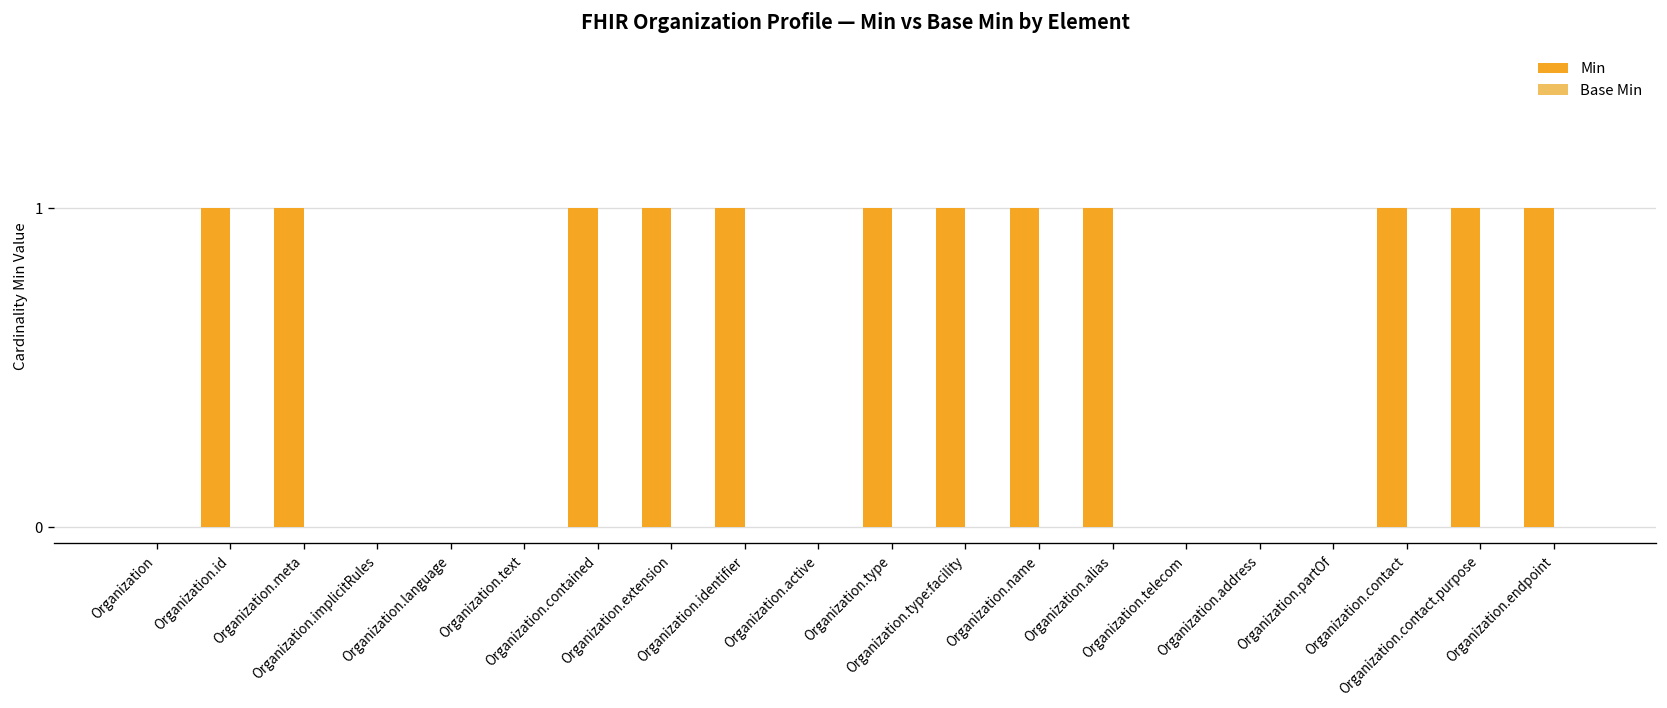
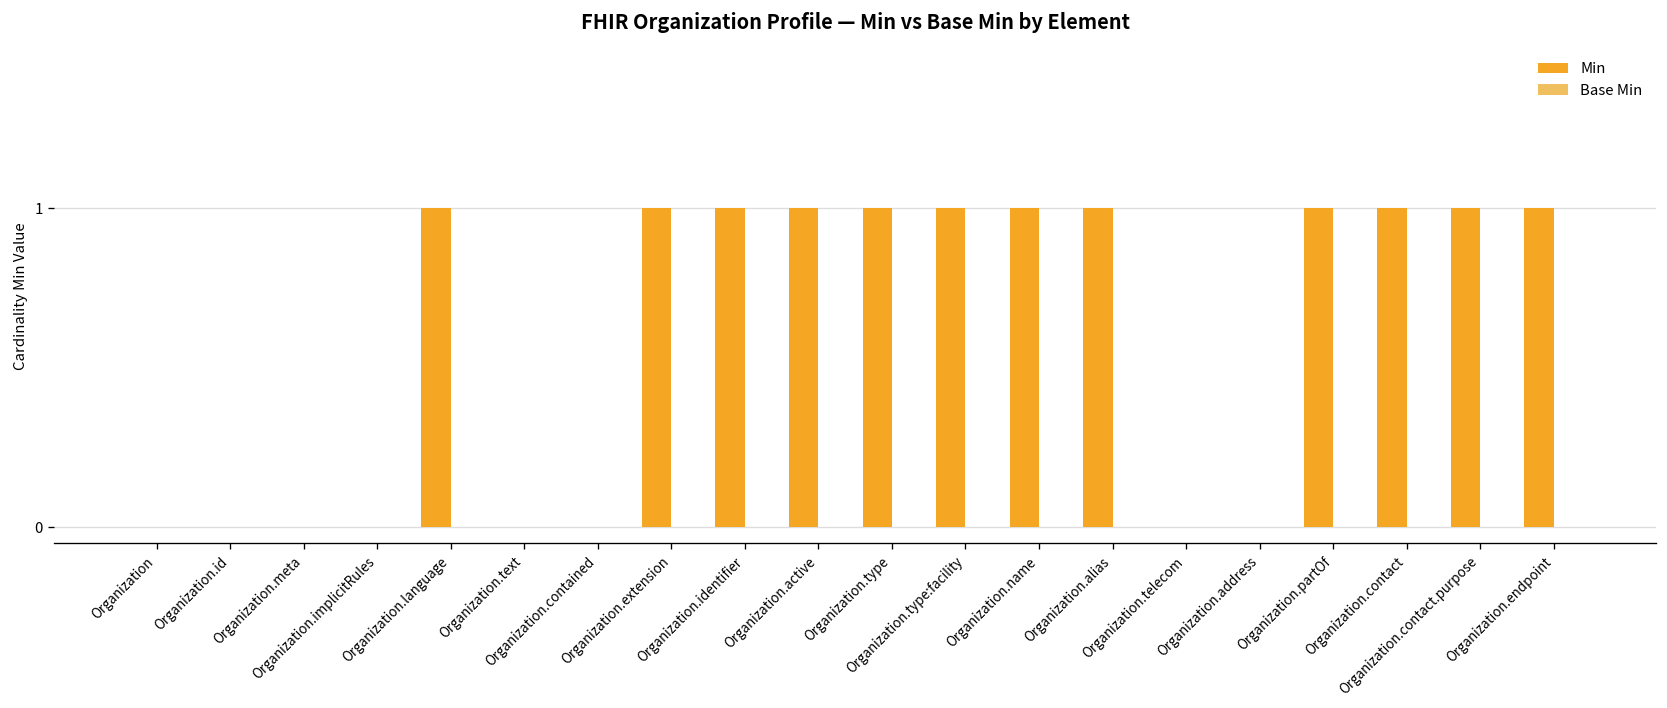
Min, Organization.id: 1 -> 0
Min, Organization.meta: 1 -> 0
Min, Organization.language: 0 -> 1
Min, Organization.contained: 1 -> 0
Min, Organization.active: 0 -> 1
Min, Organization.partOf: 0 -> 1
